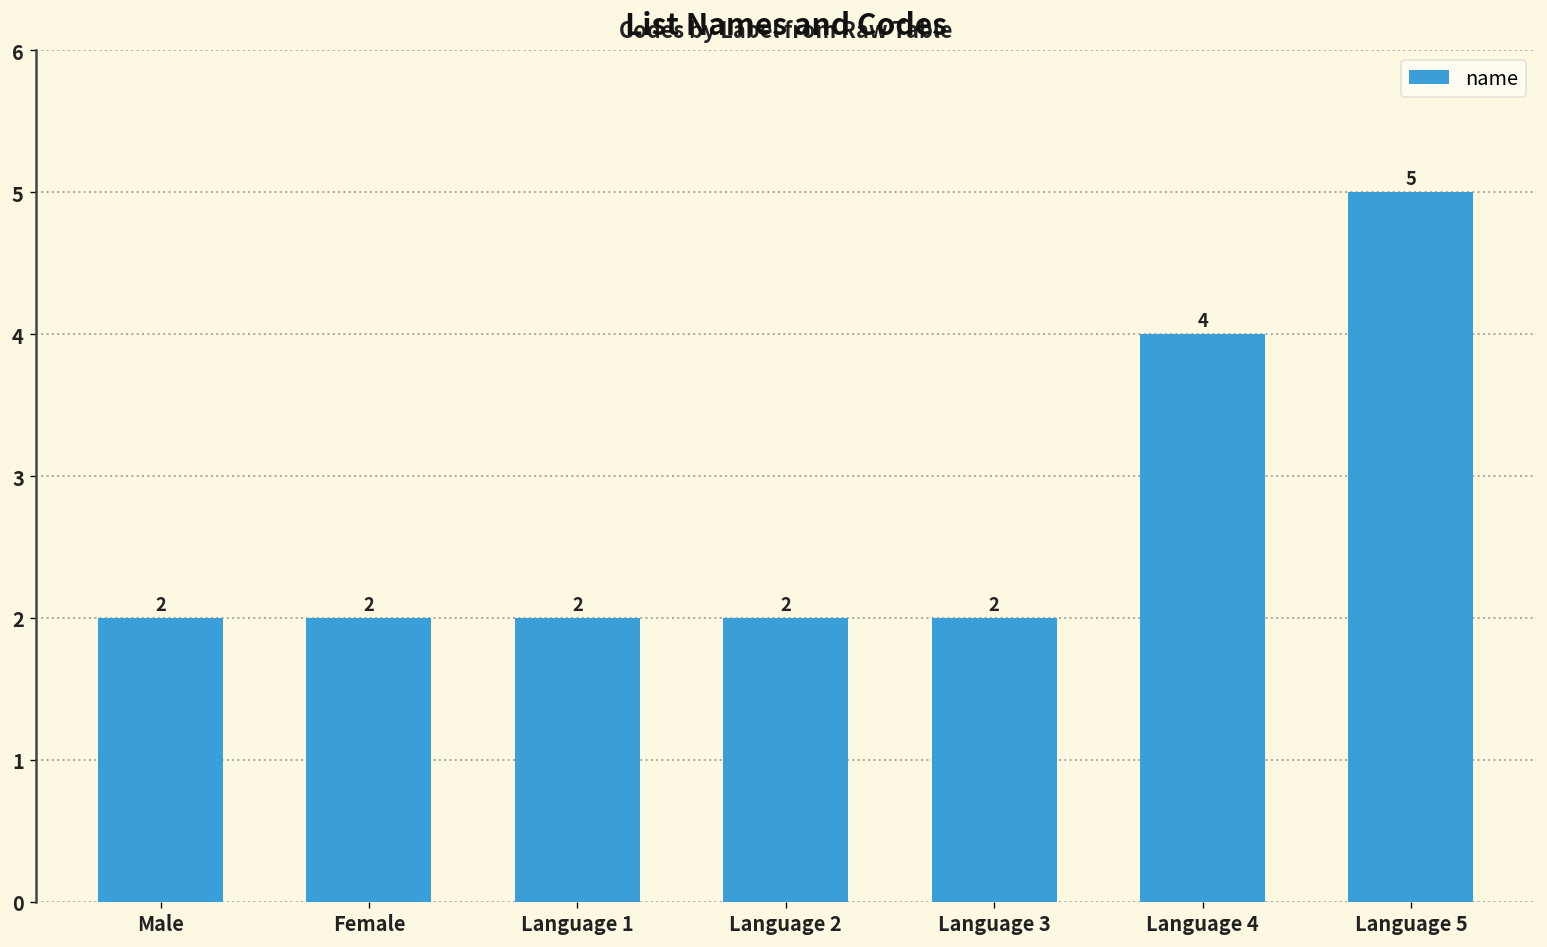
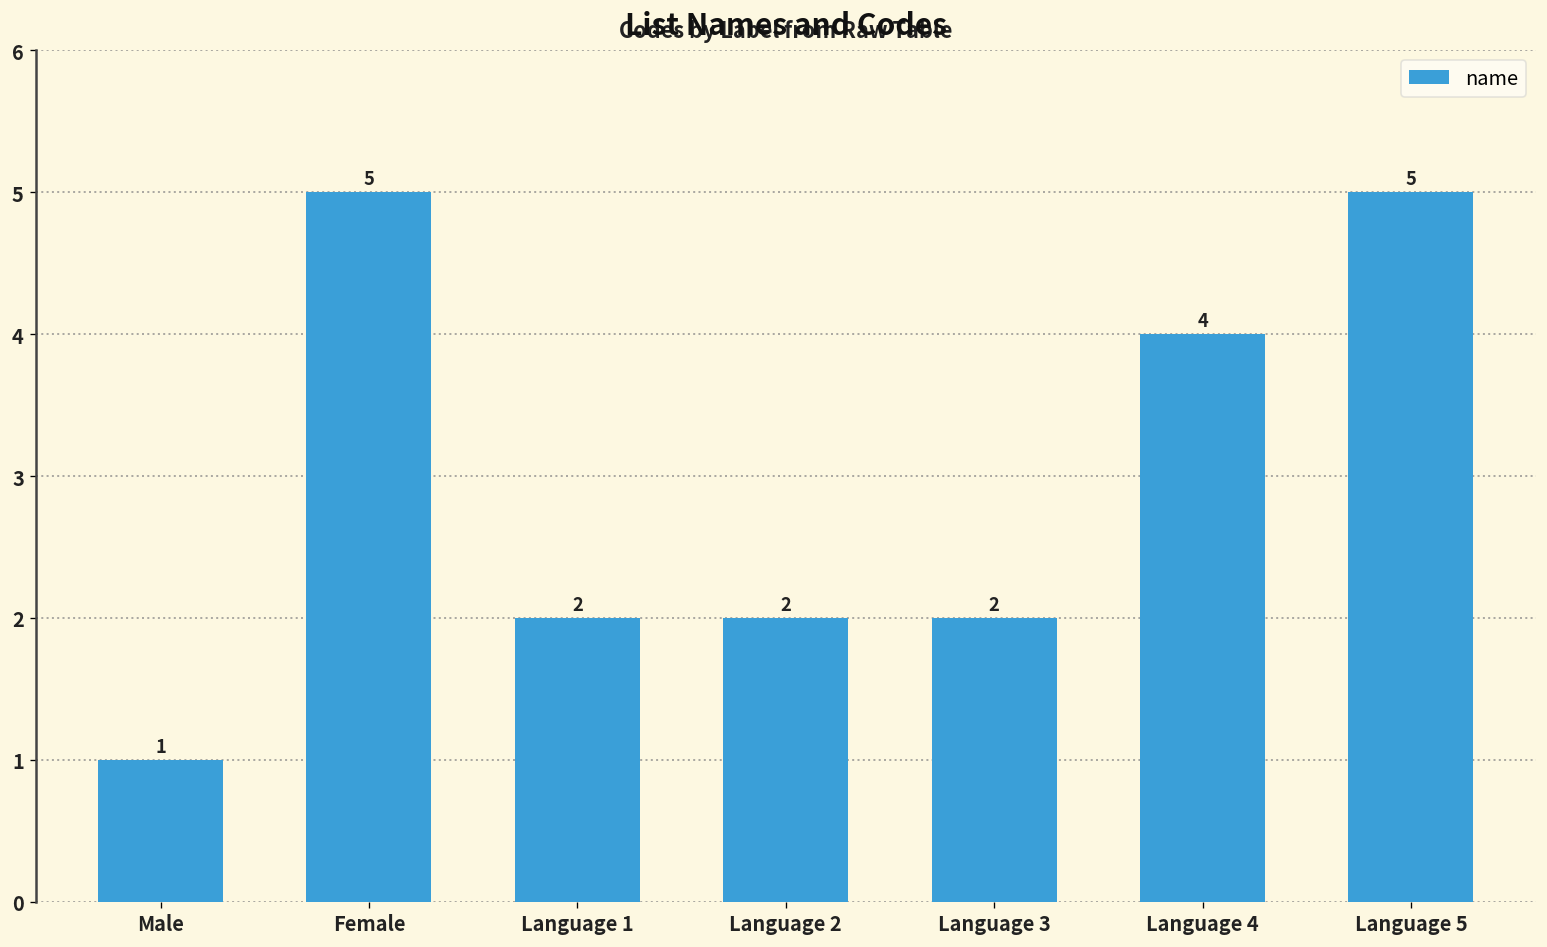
Male: 2 -> 1
Female: 2 -> 5
